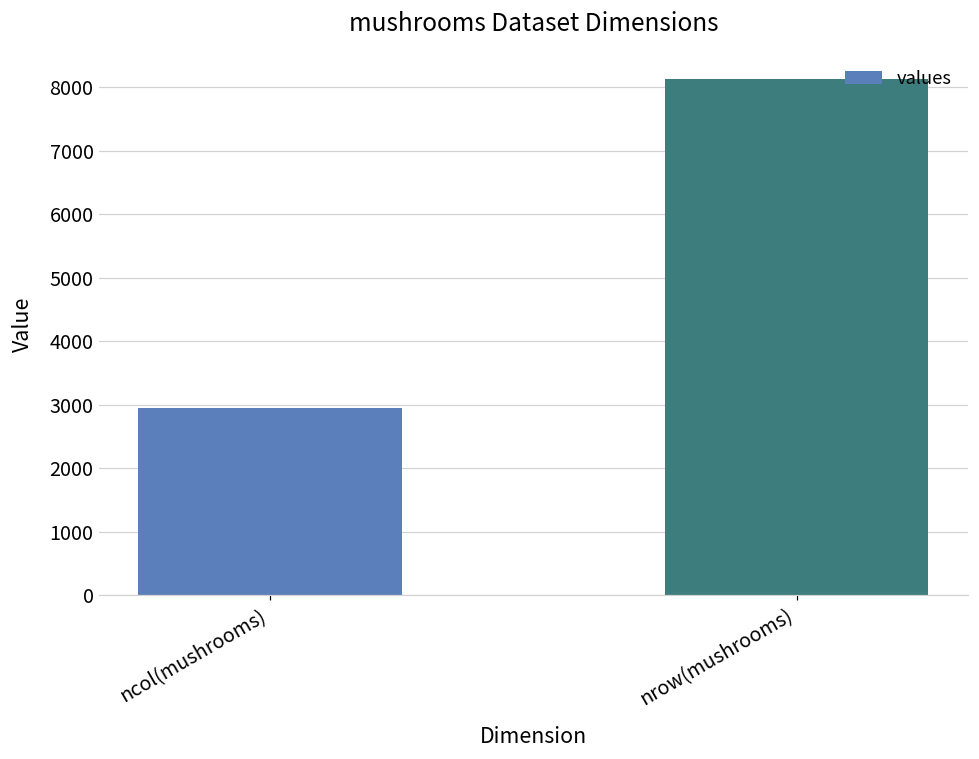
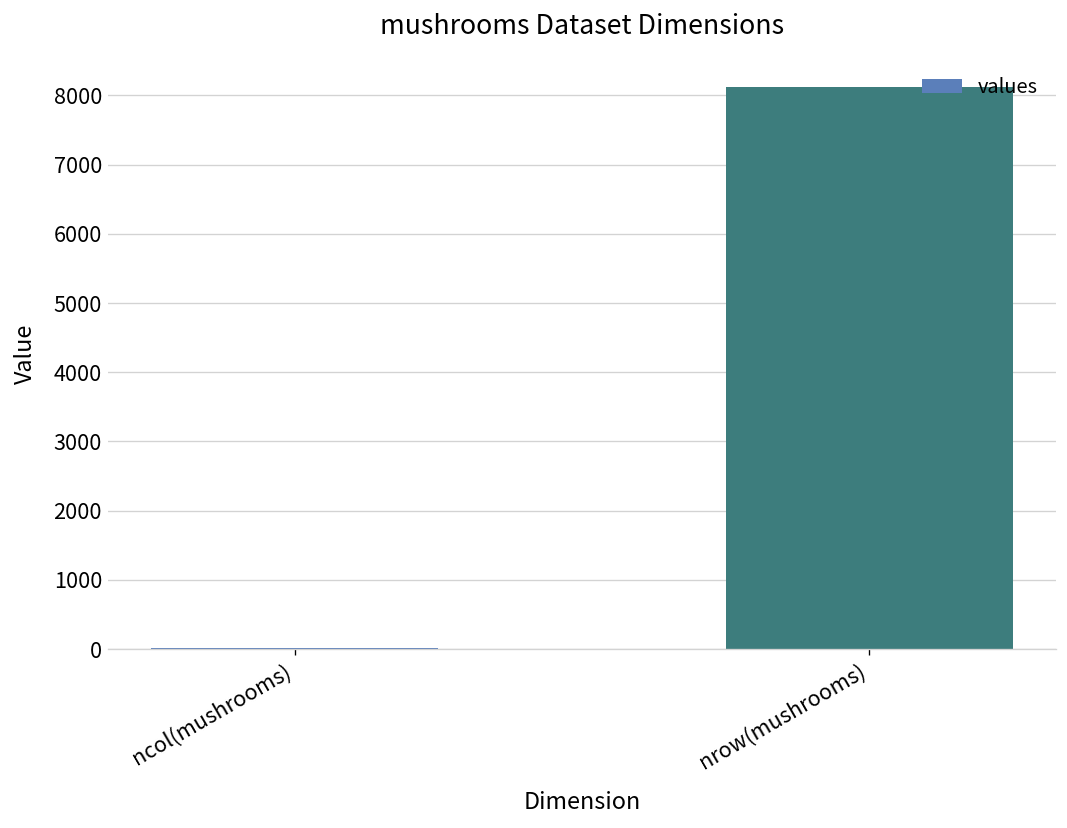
ncol(mushrooms): 3000 -> 0
